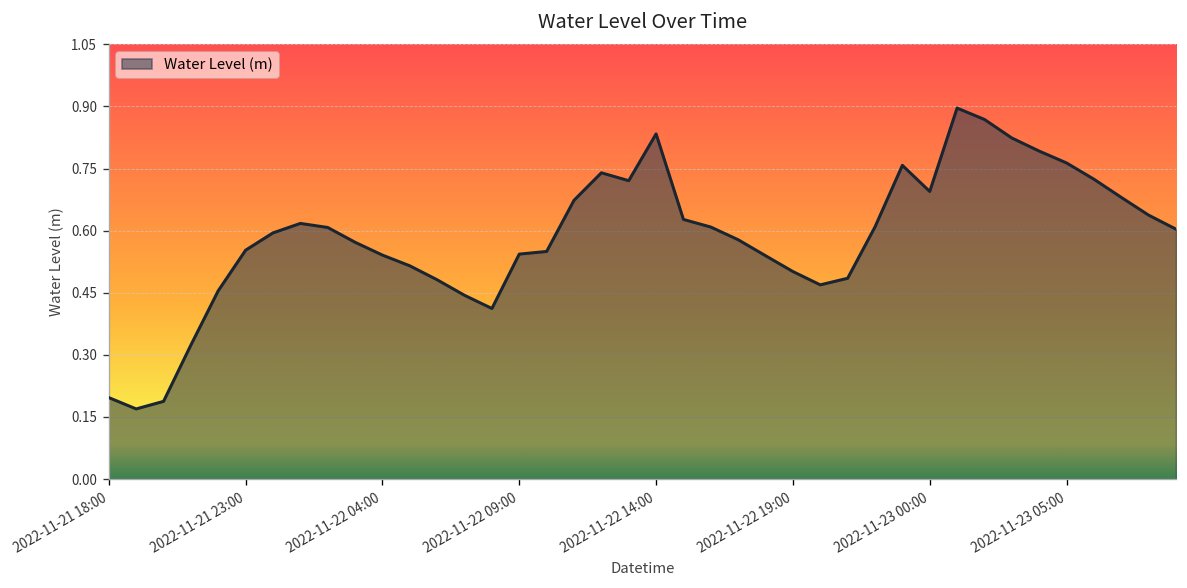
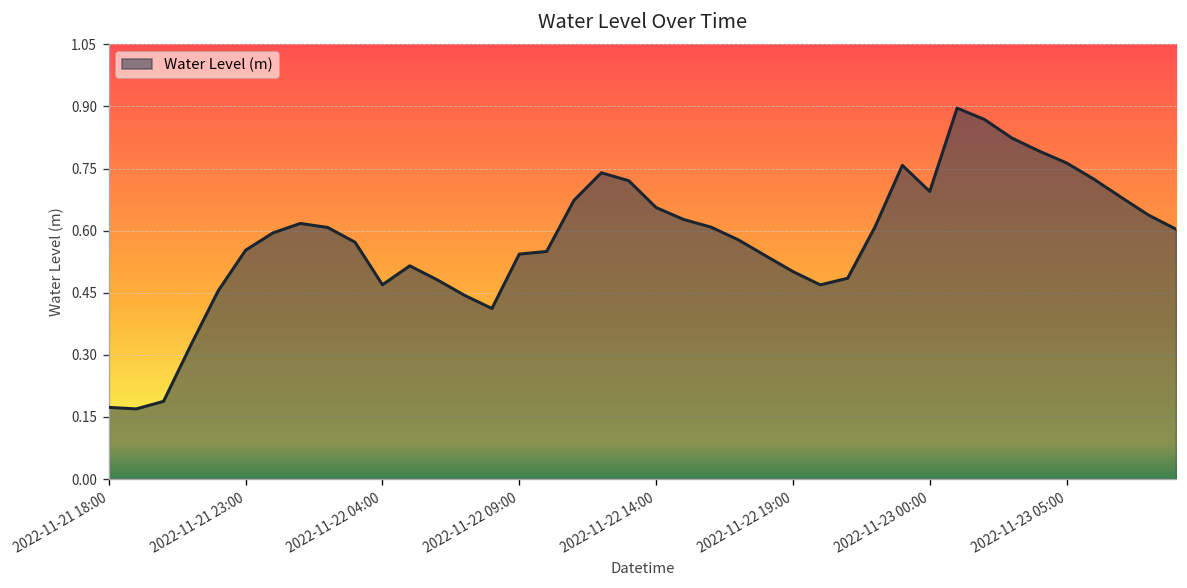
2022-11-21 18:00: 0.20 -> 0.17
2022-11-22 04:00: 0.54 -> 0.47
2022-11-22 14:00: 0.83 -> 0.66
